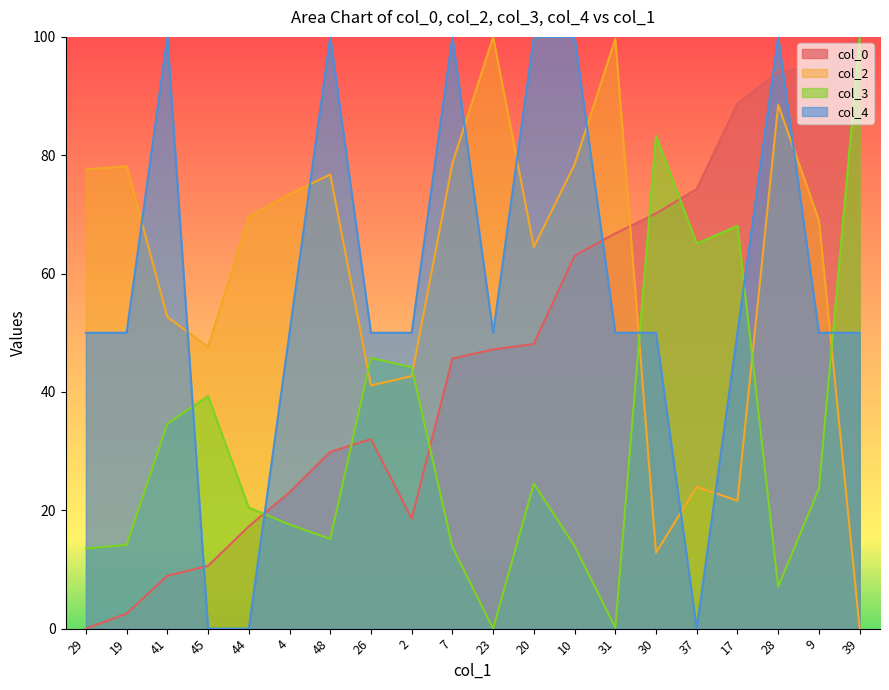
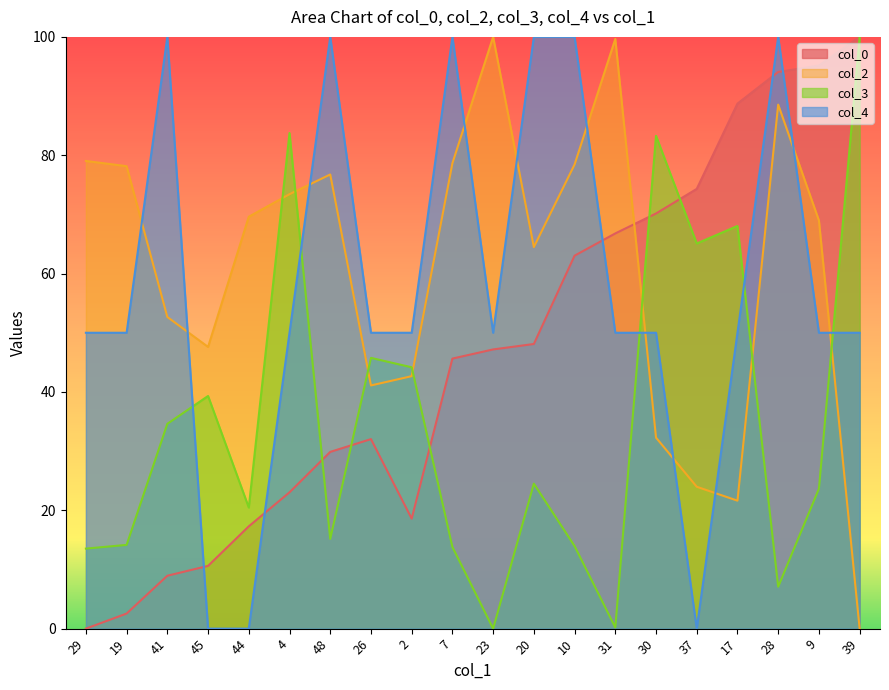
col_2, 29: 78 -> 79
col_3, 4: 18 -> 84
col_2, 30: 13 -> 32
